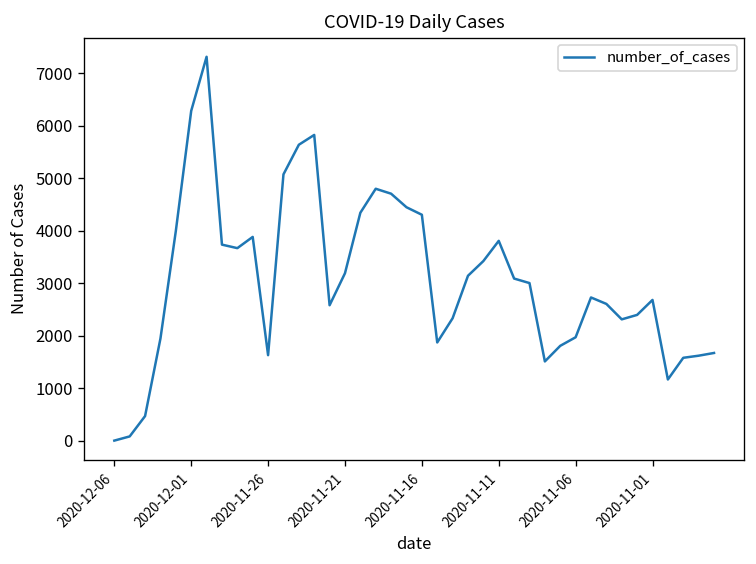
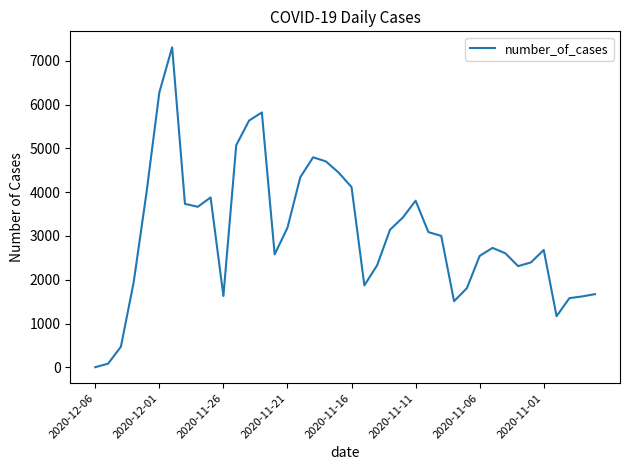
2020-11-16: 4300 -> 4100
2020-11-06: 2000 -> 2500
